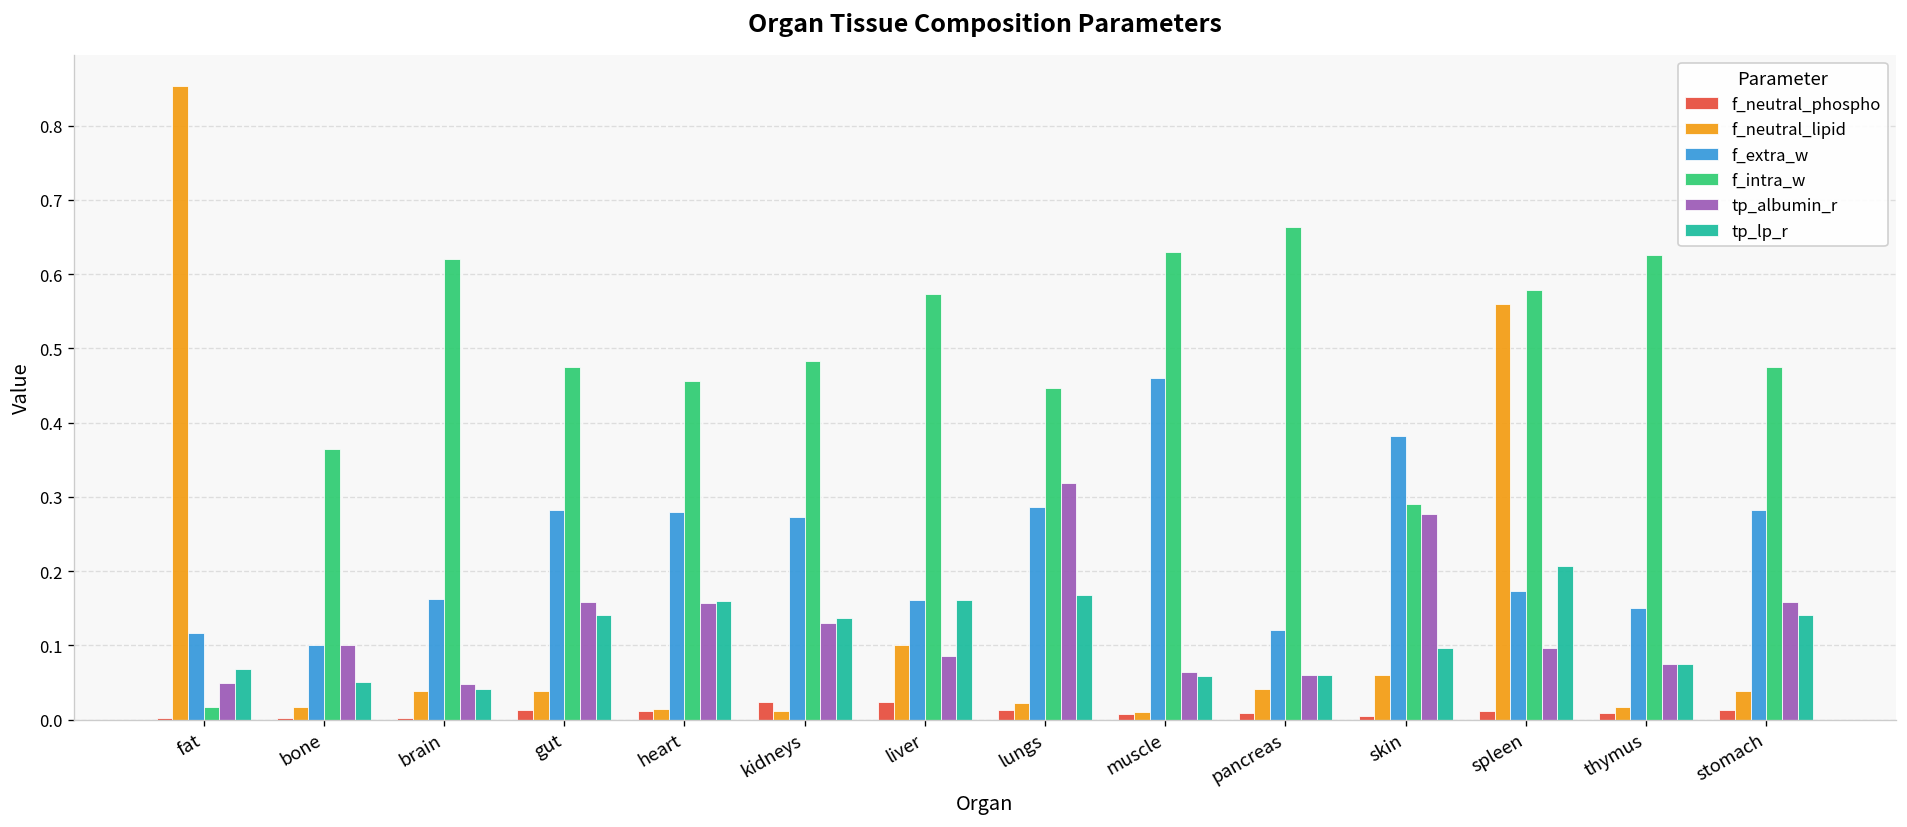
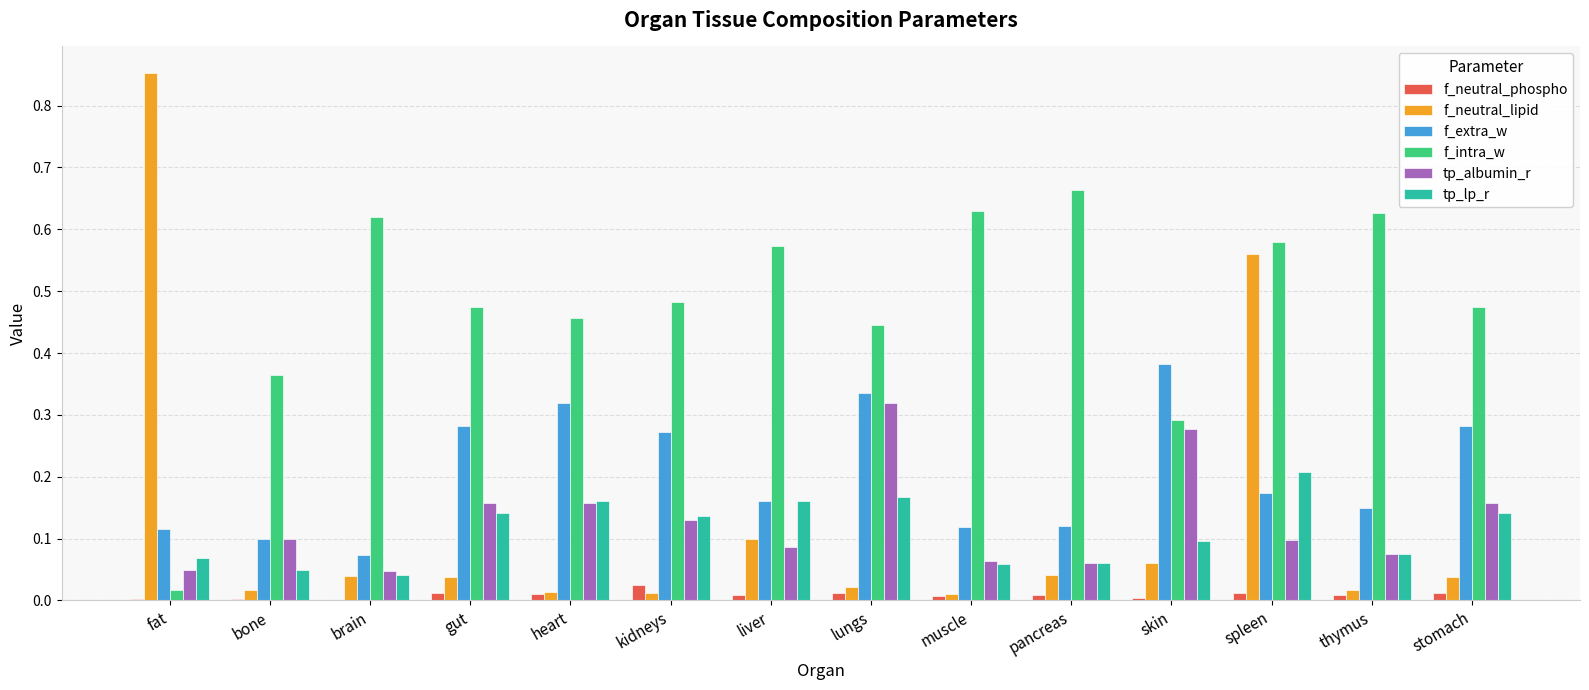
f_extra_w, brain: 0.16 -> 0.07
f_extra_w, heart: 0.28 -> 0.32
f_neutral_phospho, liver: 0.02 -> 0.01
f_extra_w, lungs: 0.29 -> 0.34
f_extra_w, muscle: 0.46 -> 0.12
